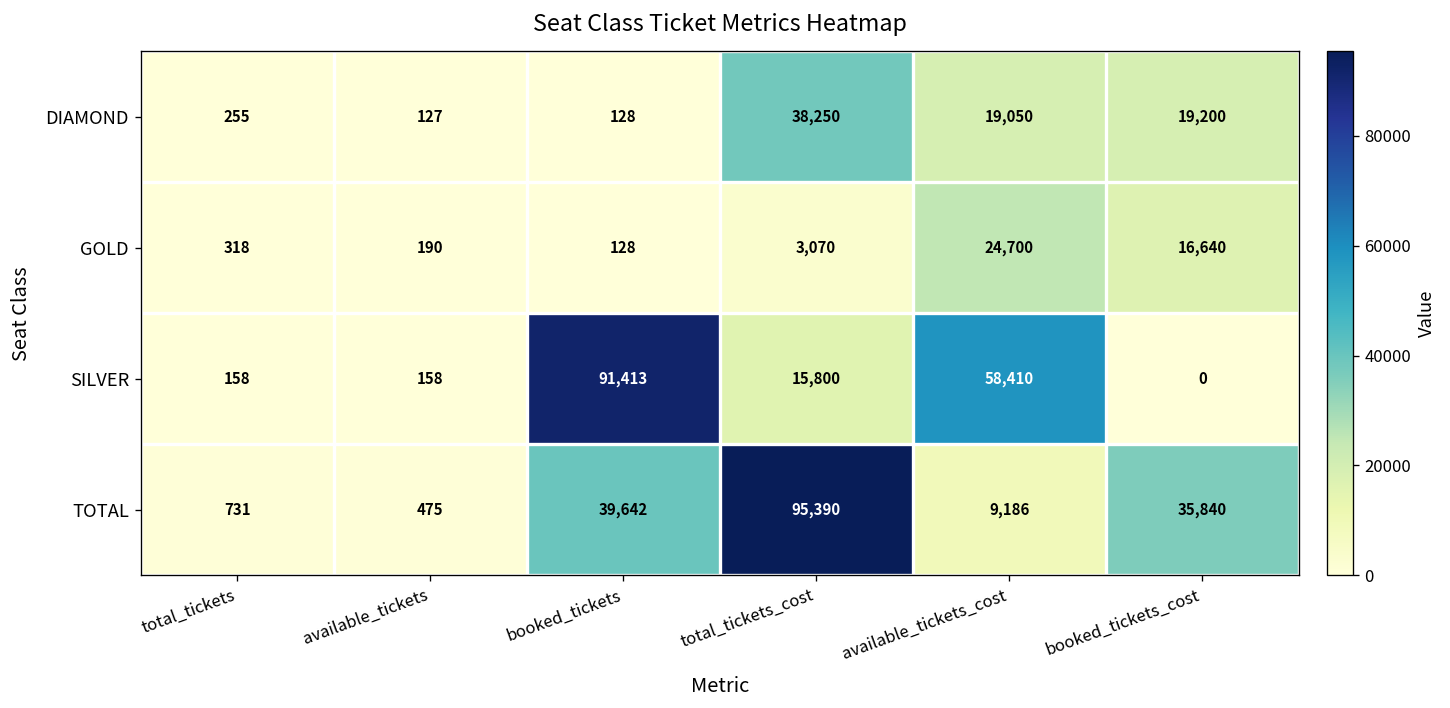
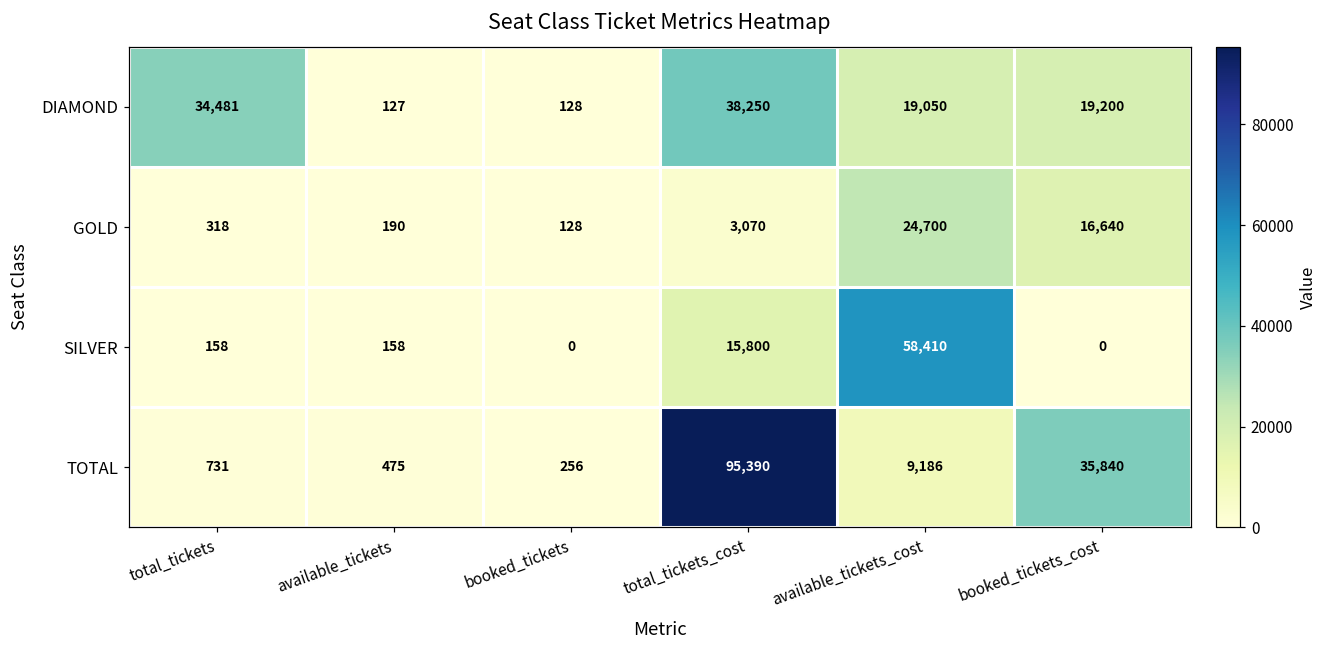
DIAMOND, total_tickets: 255 -> 34,481
SILVER, booked_tickets: 91,413 -> 0
TOTAL, booked_tickets: 39,642 -> 256
